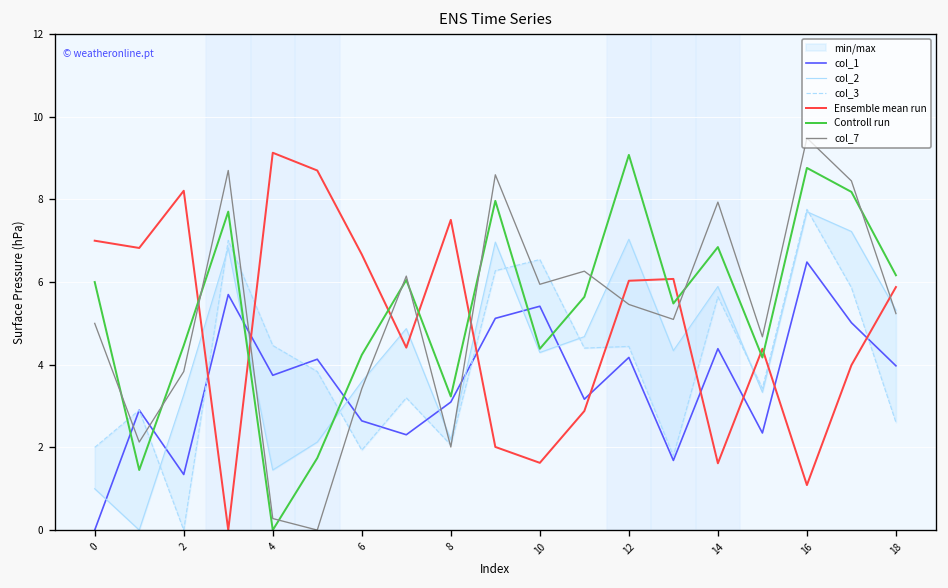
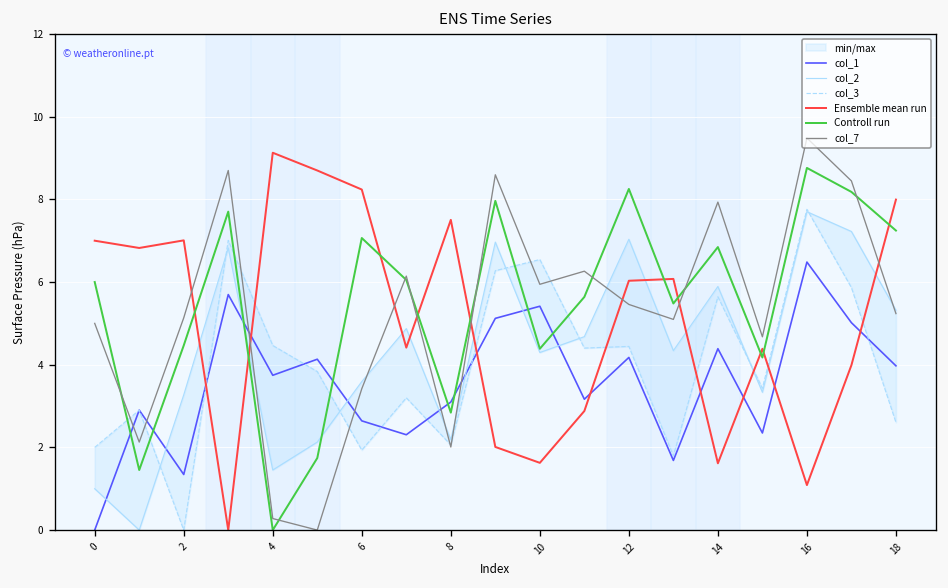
Ensemble mean run, 2: 8.2 -> 7.0
col_7, 2: 3.8 -> 5.1
Ensemble mean run, 6: 6.7 -> 8.2
Controll run, 6: 4.2 -> 7.1
Controll run, 8: 3.2 -> 2.8
Controll run, 12: 9.1 -> 8.3
Ensemble mean run, 18: 5.9 -> 8.0
Controll run, 18: 6.2 -> 7.2
